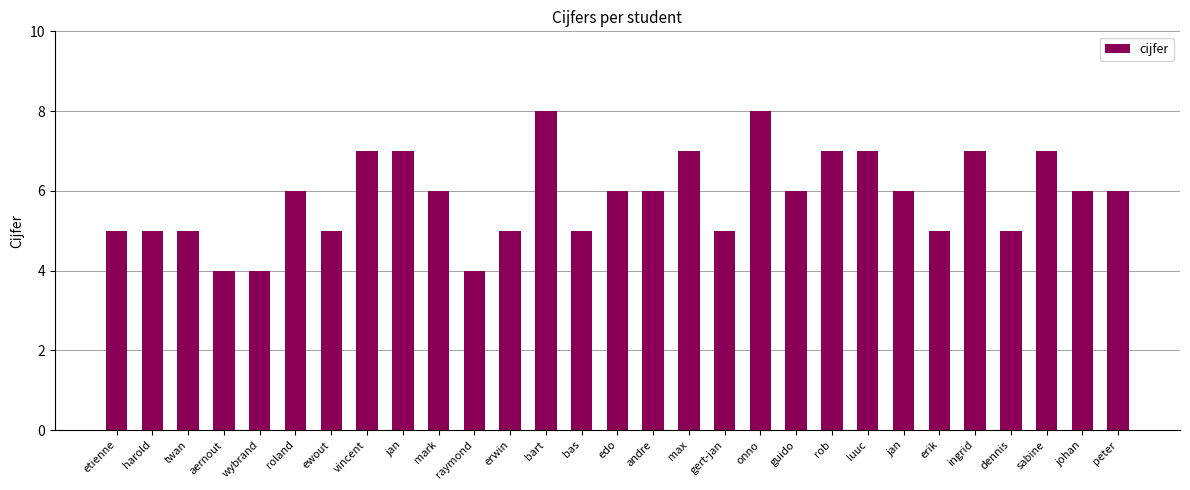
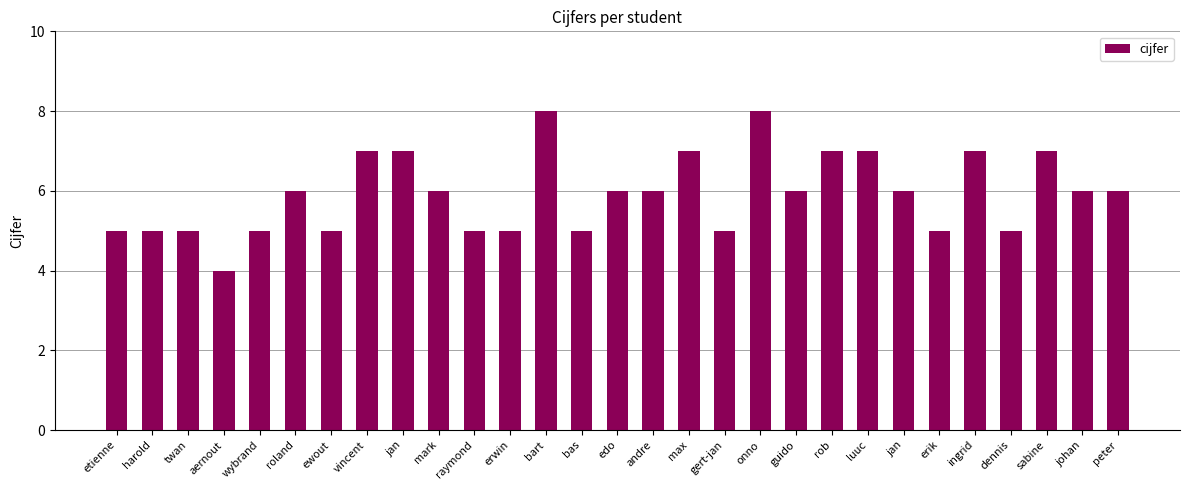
wybrand: 4 -> 5
raymond: 4 -> 5
